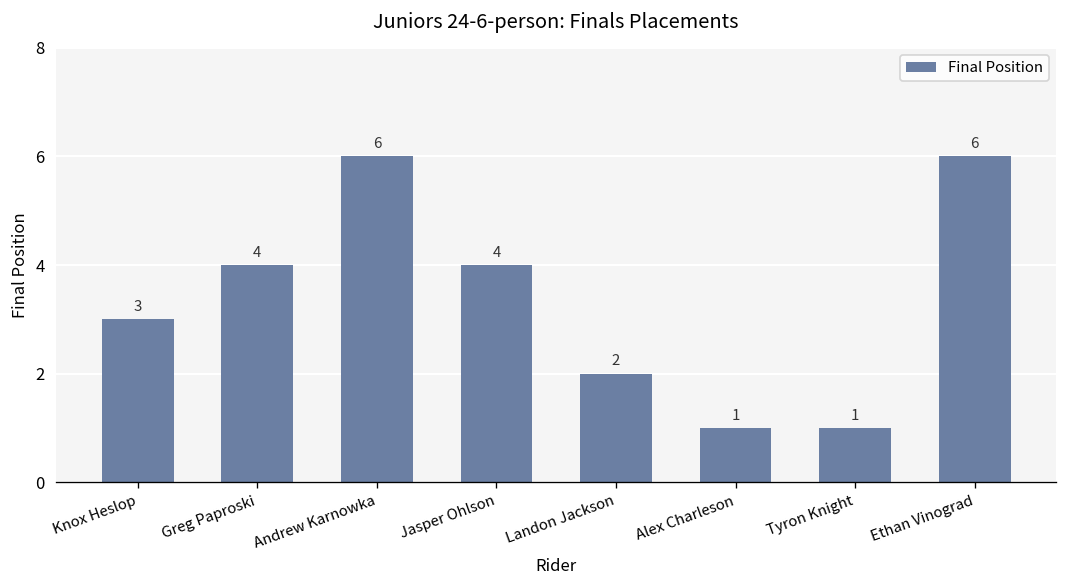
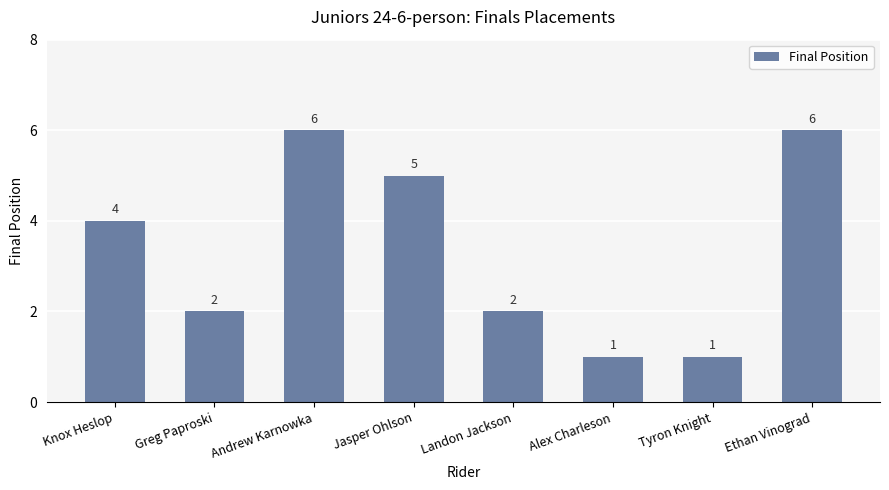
Knox Heslop: 3 -> 4
Greg Paproski: 4 -> 2
Jasper Ohlson: 4 -> 5
